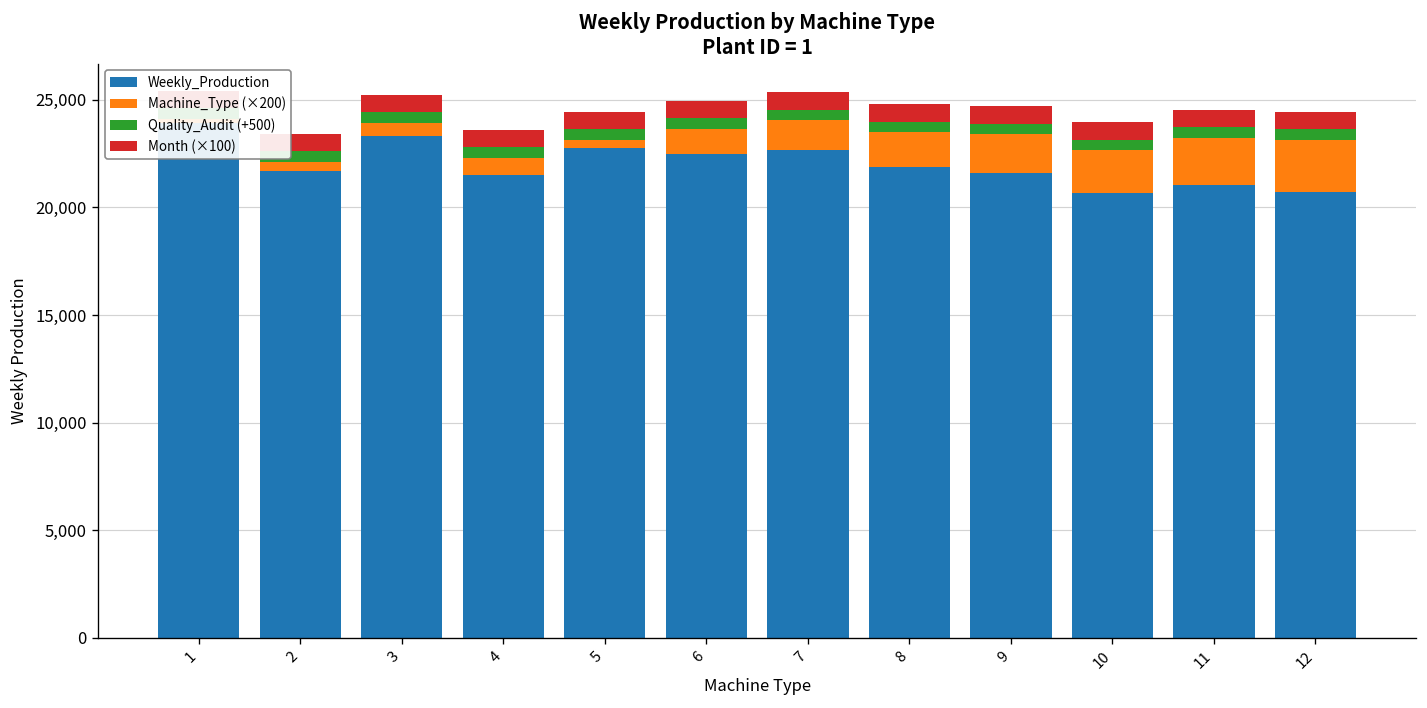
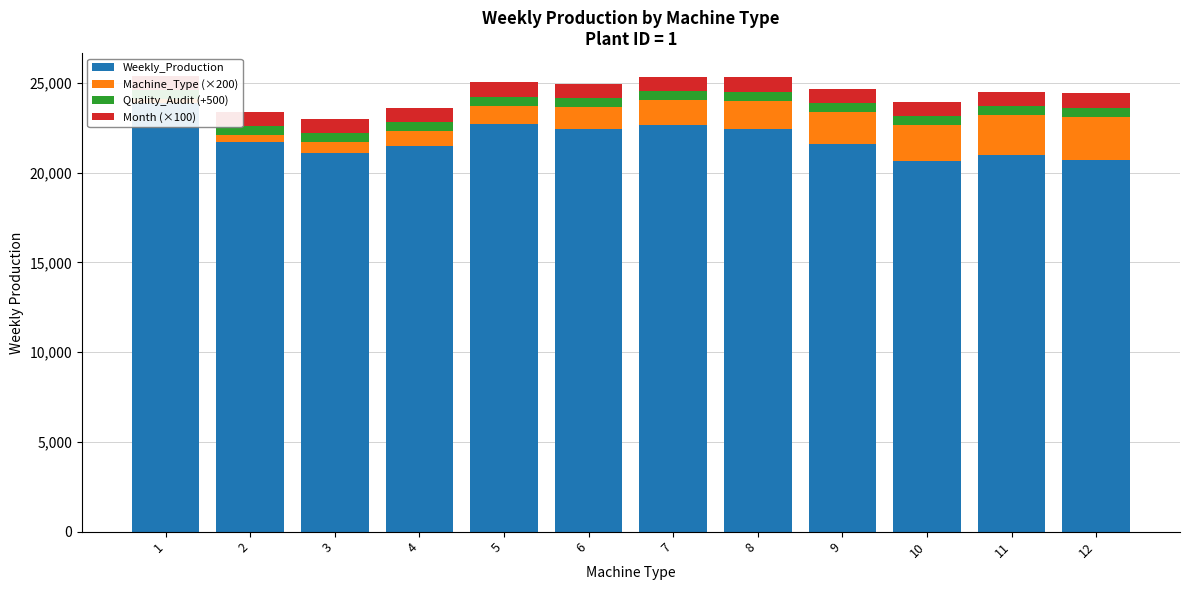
Weekly_Production, 3: 23,300 -> 21,100
Machine_Type (×200), 5: 400 -> 1,000
Weekly_Production, 8: 21,900 -> 22,400
